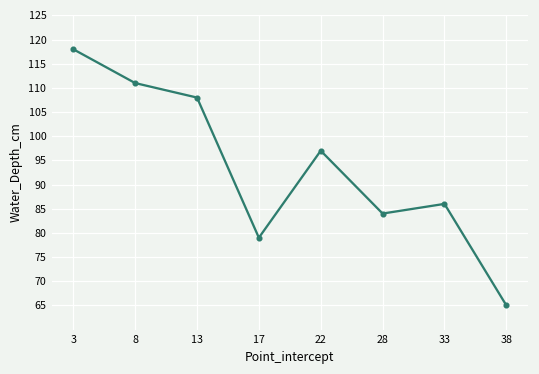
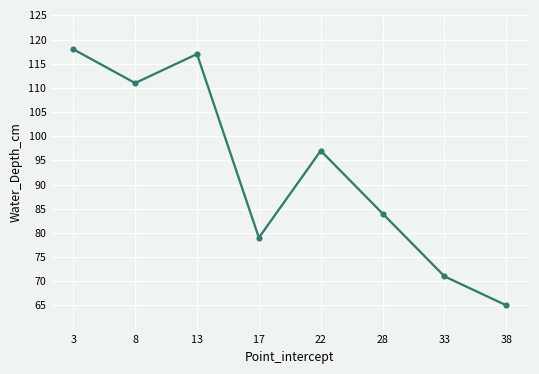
13: 108 -> 117
33: 86 -> 71
